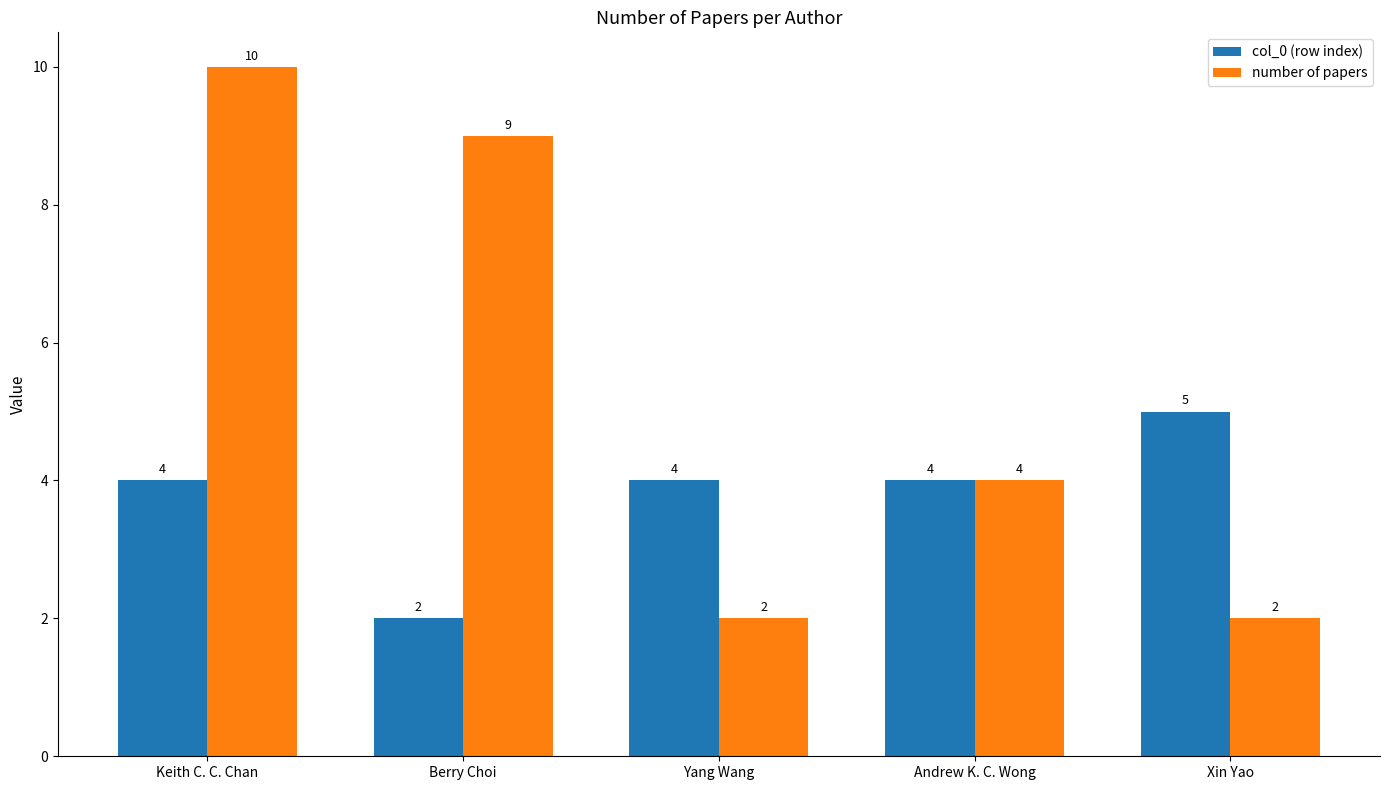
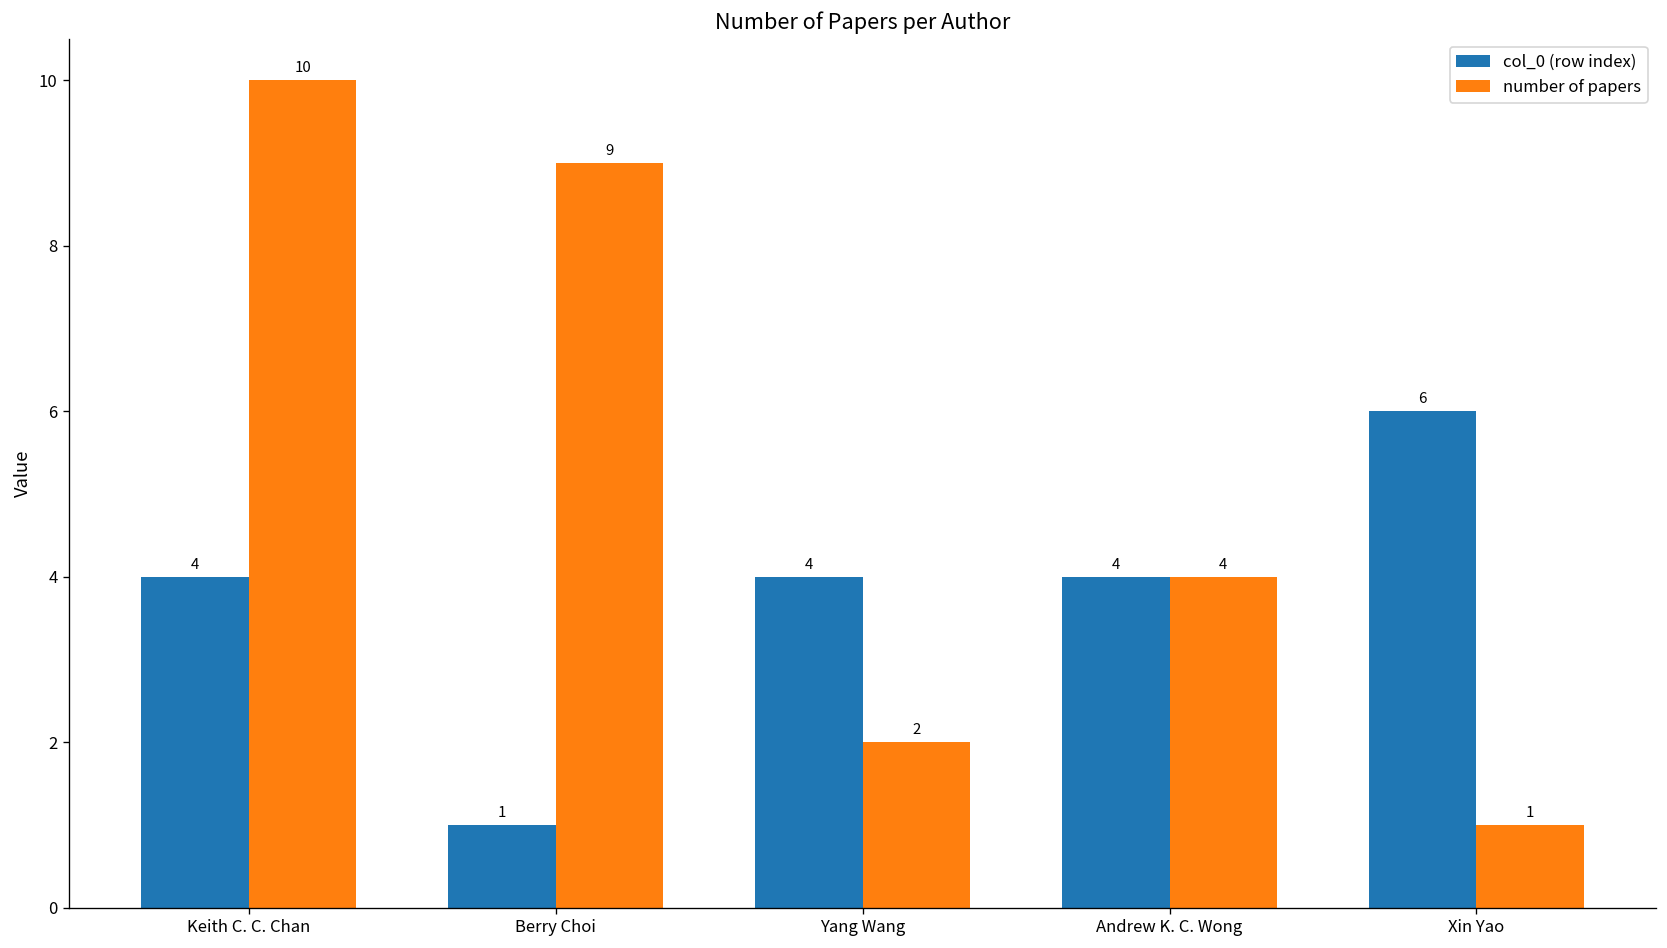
col_0 (row index), Berry Choi: 2 -> 1
col_0 (row index), Xin Yao: 5 -> 6
number of papers, Xin Yao: 2 -> 1
